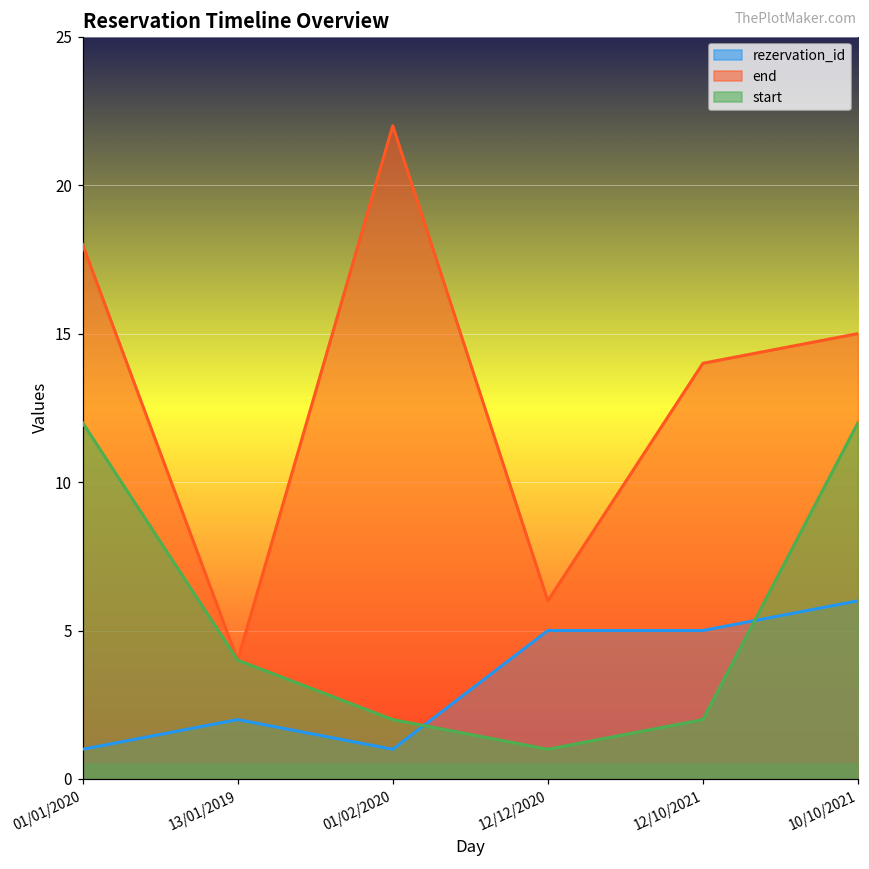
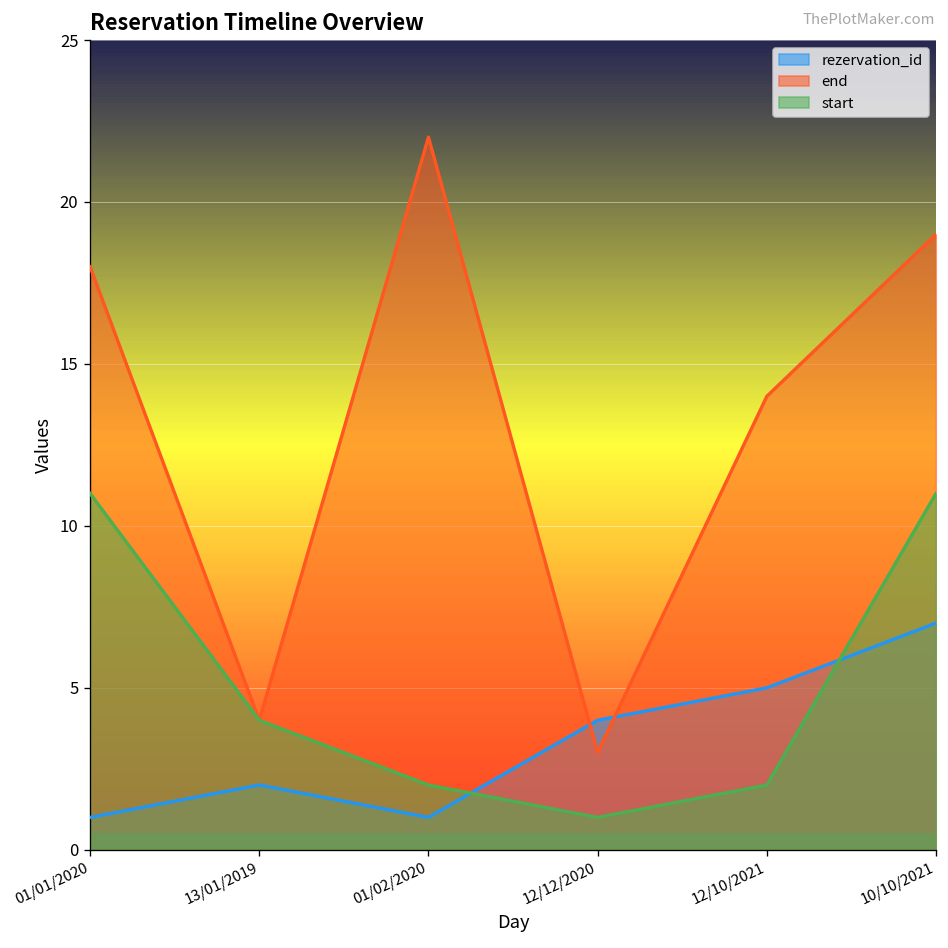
start, 01/01/2020: 12 -> 11
rezervation_id, 12/12/2020: 5 -> 4
end, 12/12/2020: 6 -> 3
rezervation_id, 10/10/2021: 6 -> 7
end, 10/10/2021: 15 -> 19
start, 10/10/2021: 12 -> 11
